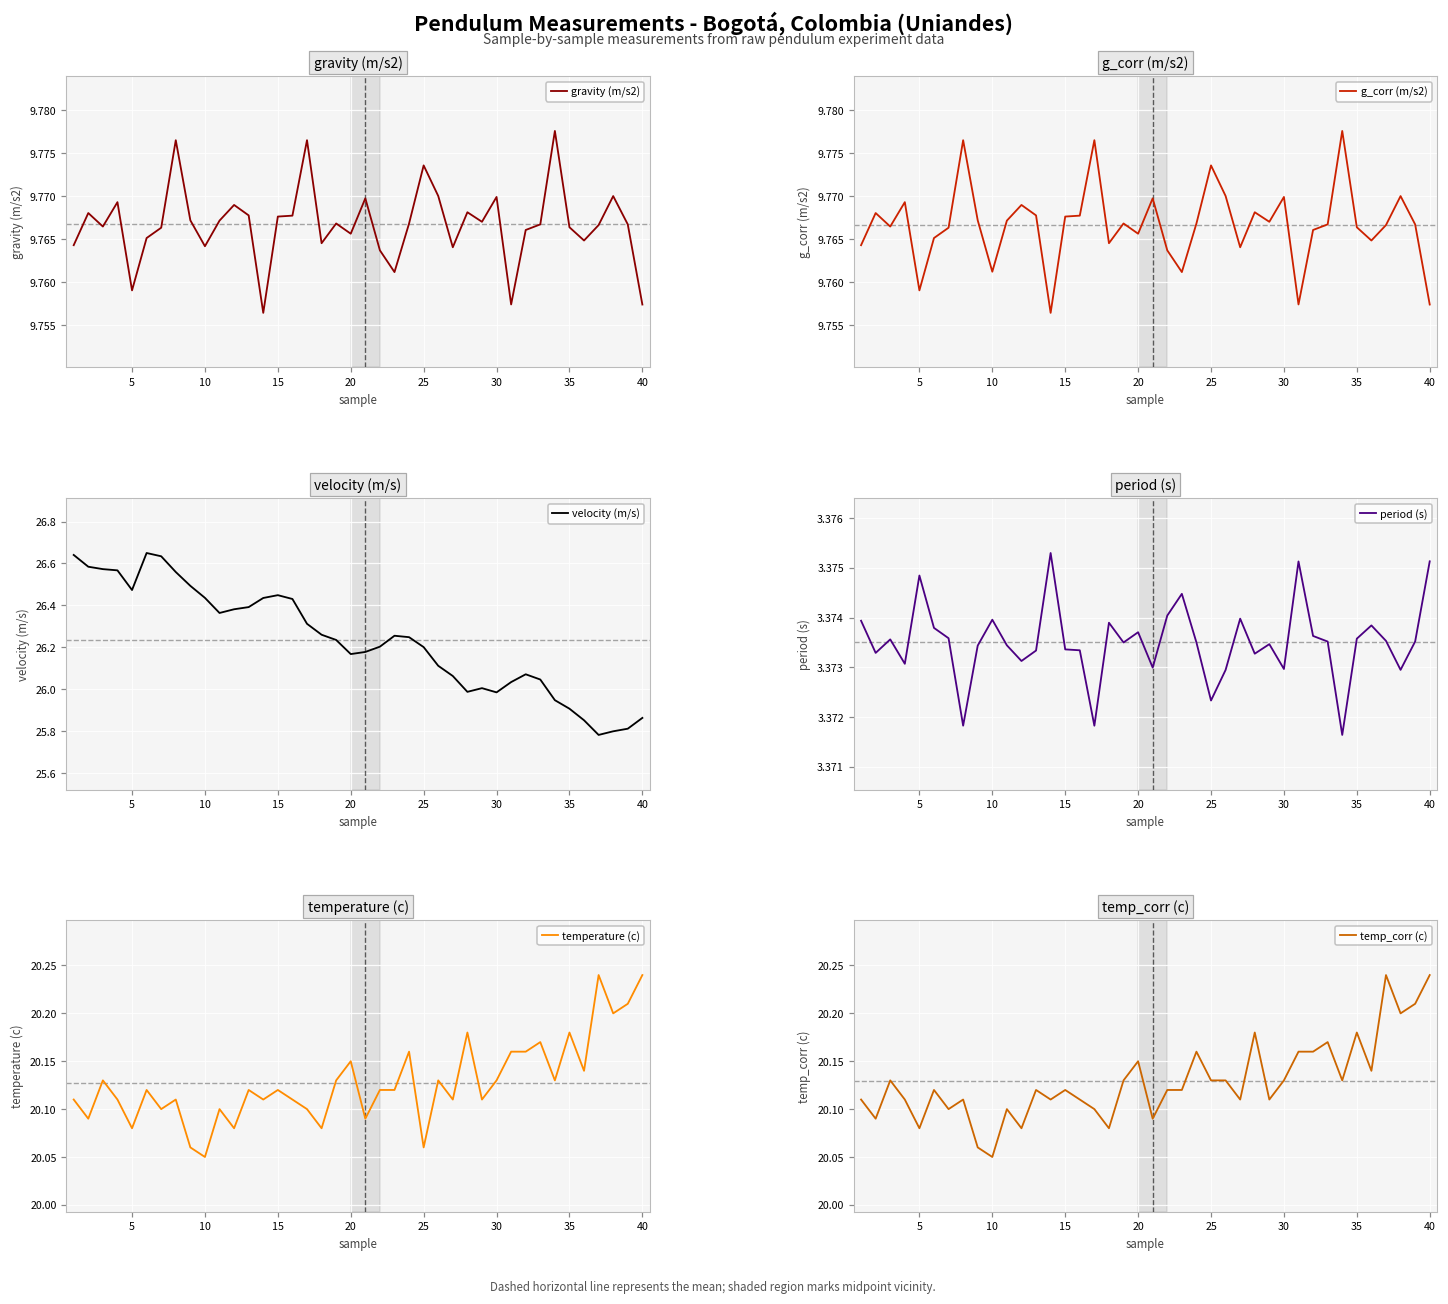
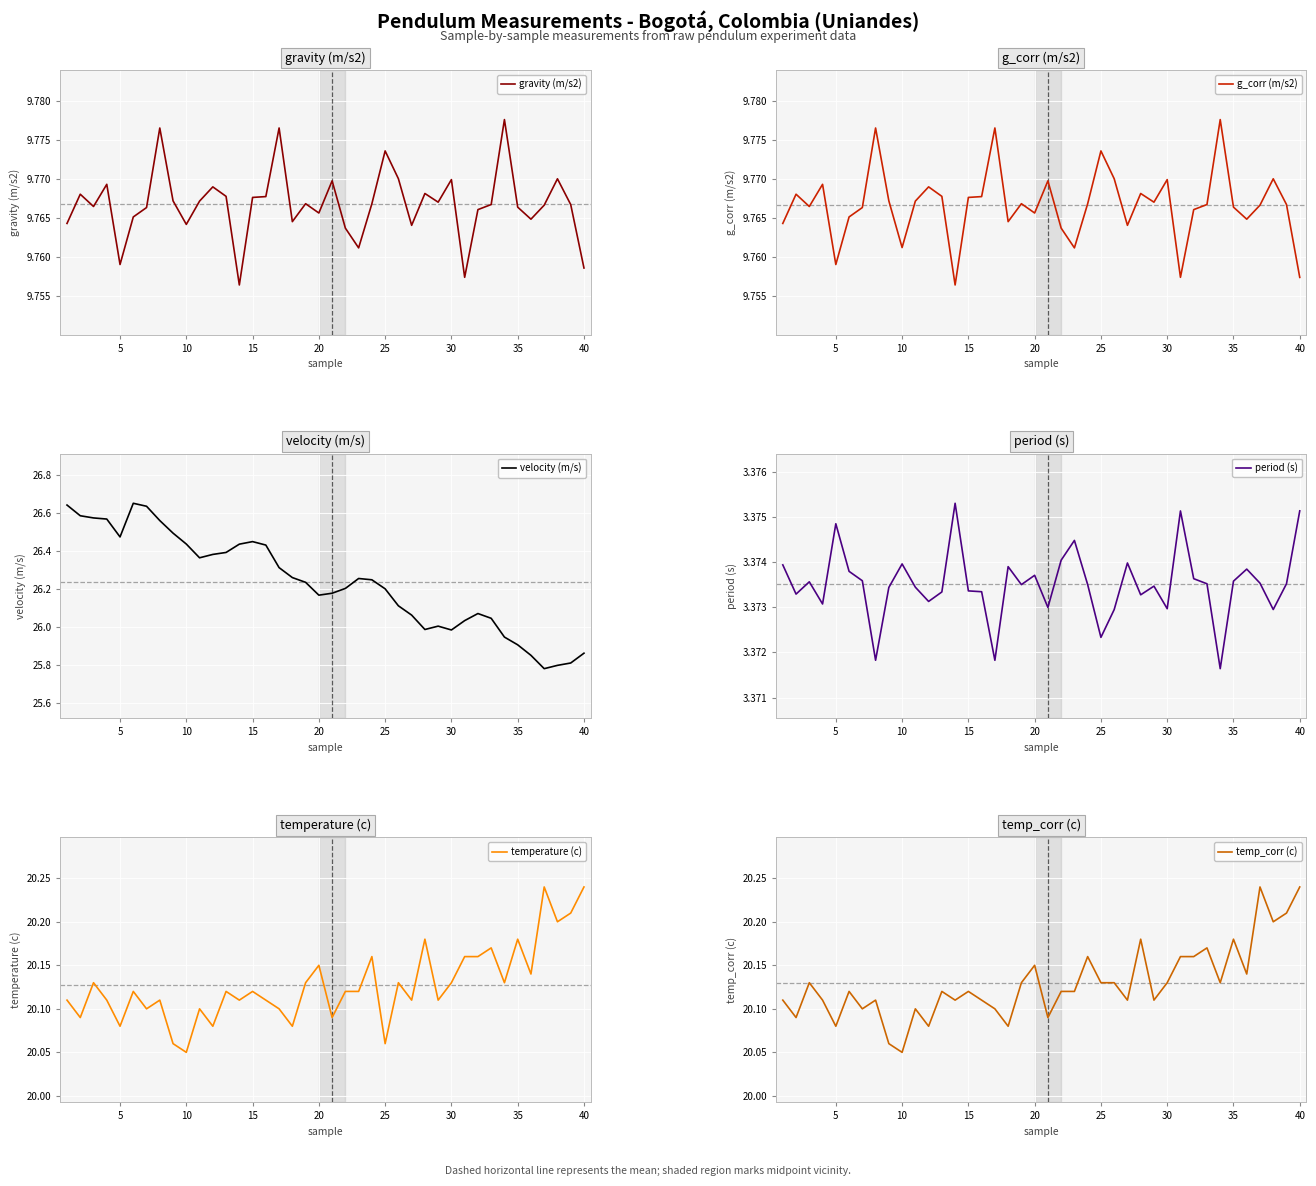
gravity (m/s2), 40: 9.757 -> 9.759
